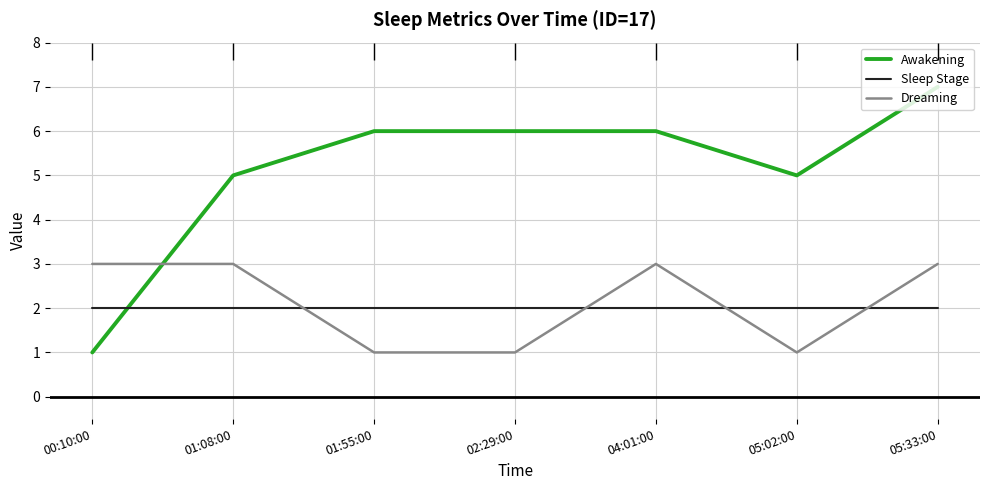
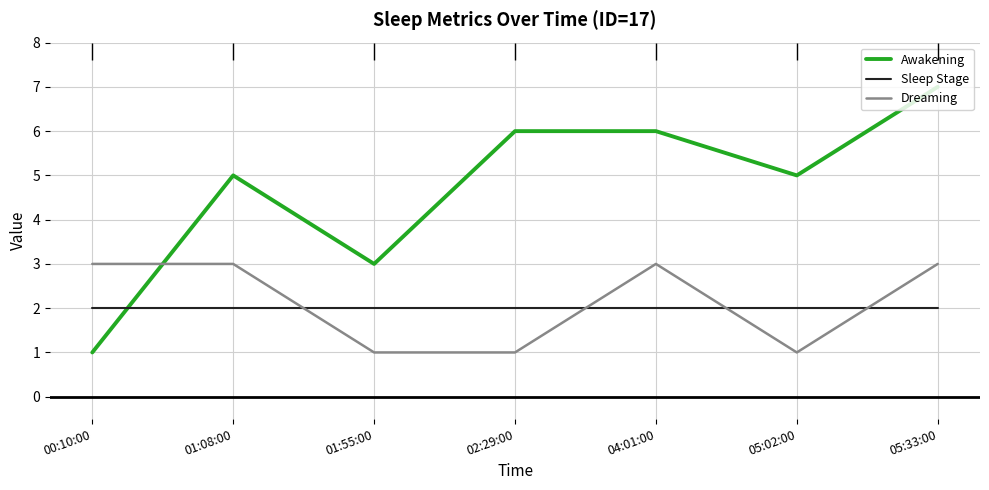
Awakening, 01:55:00: 6 -> 3
